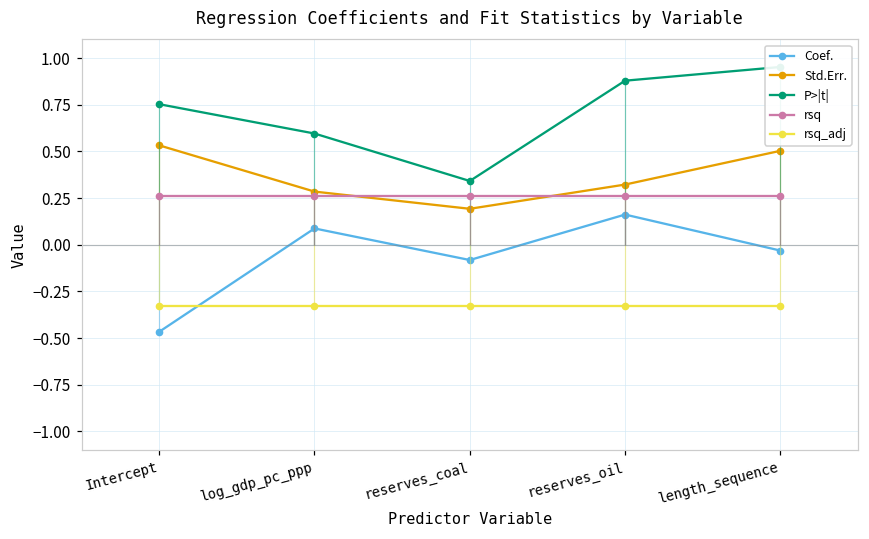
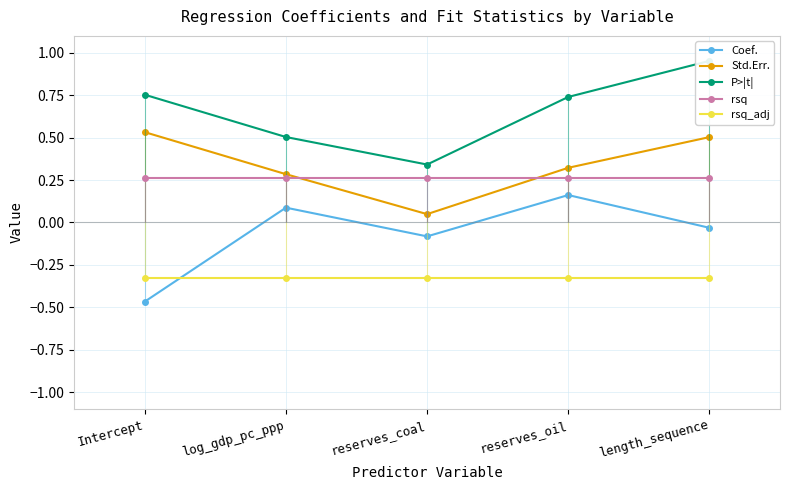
P>|t|, log_gdp_pc_ppp: 0.60 -> 0.50
Std.Err., reserves_coal: 0.19 -> 0.05
P>|t|, reserves_oil: 0.88 -> 0.74
